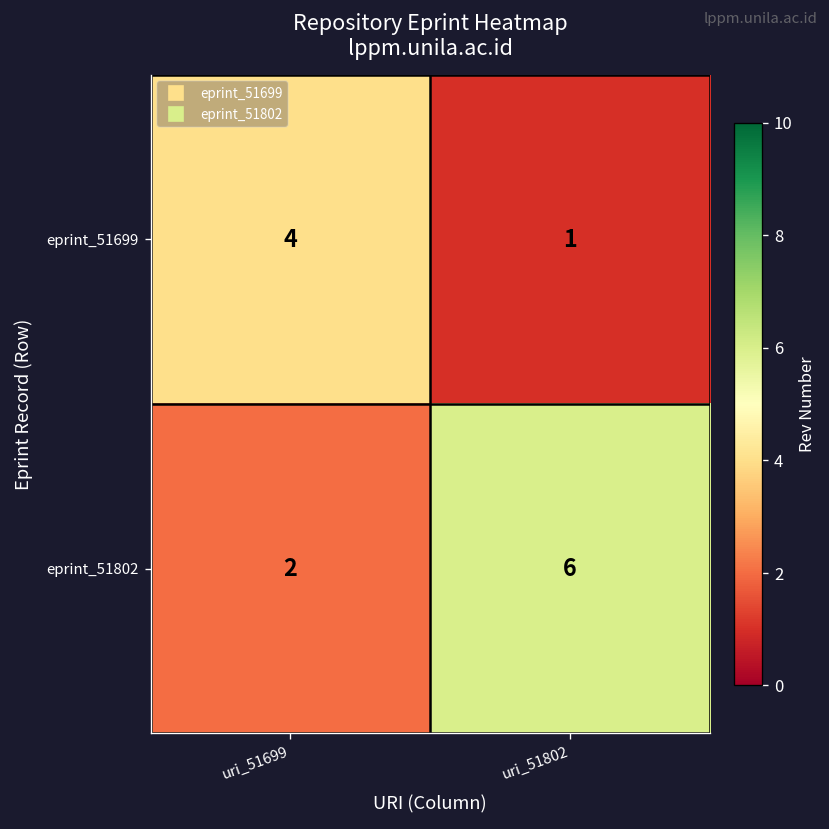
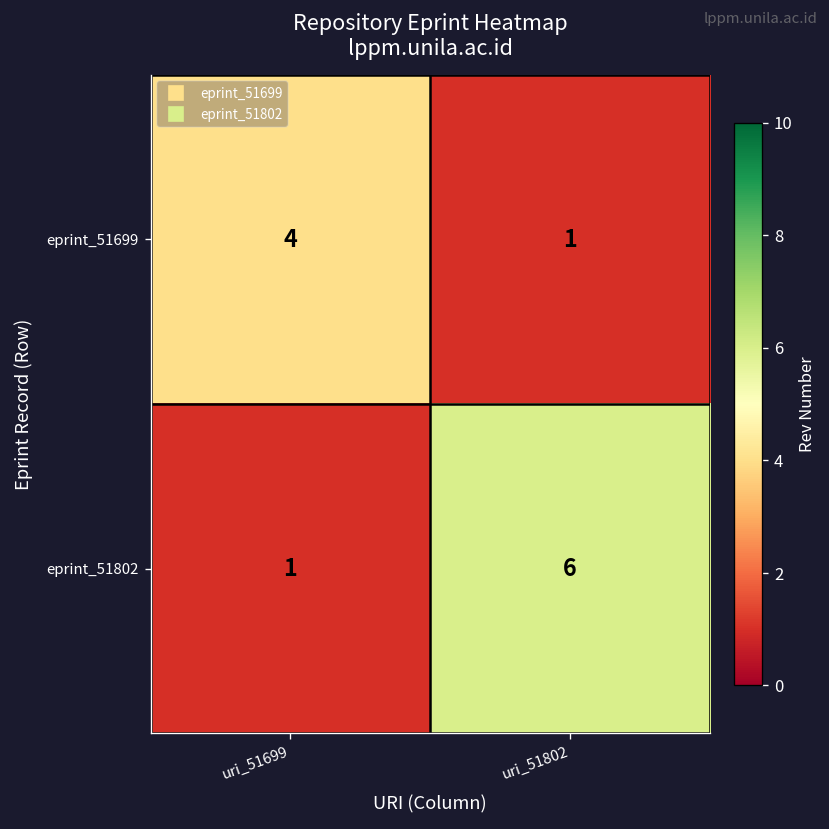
eprint_51802, uri_51699: 2 -> 1
